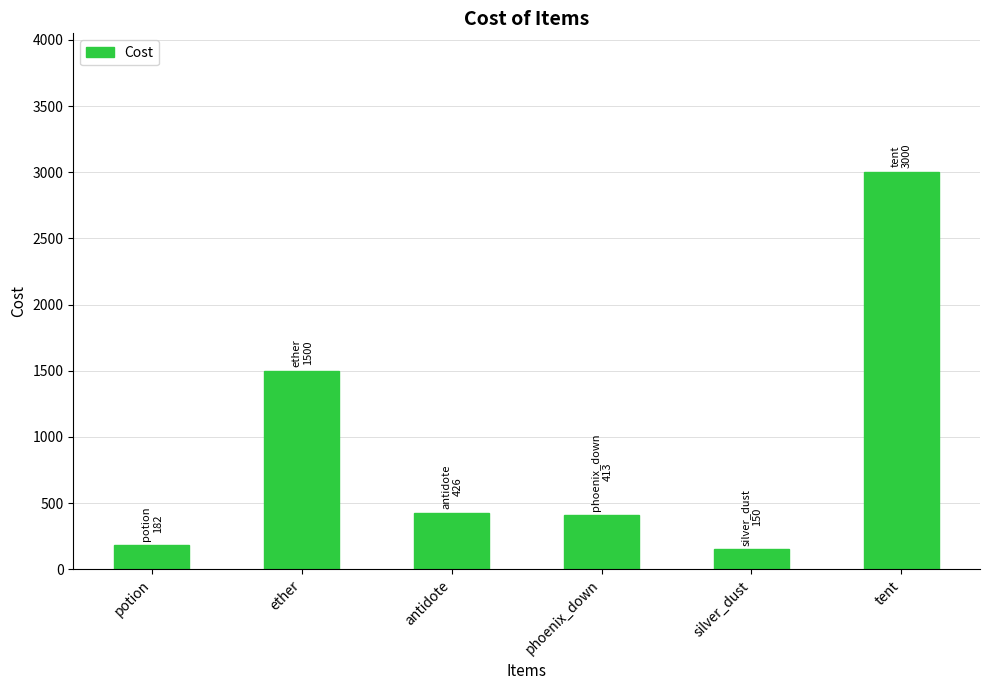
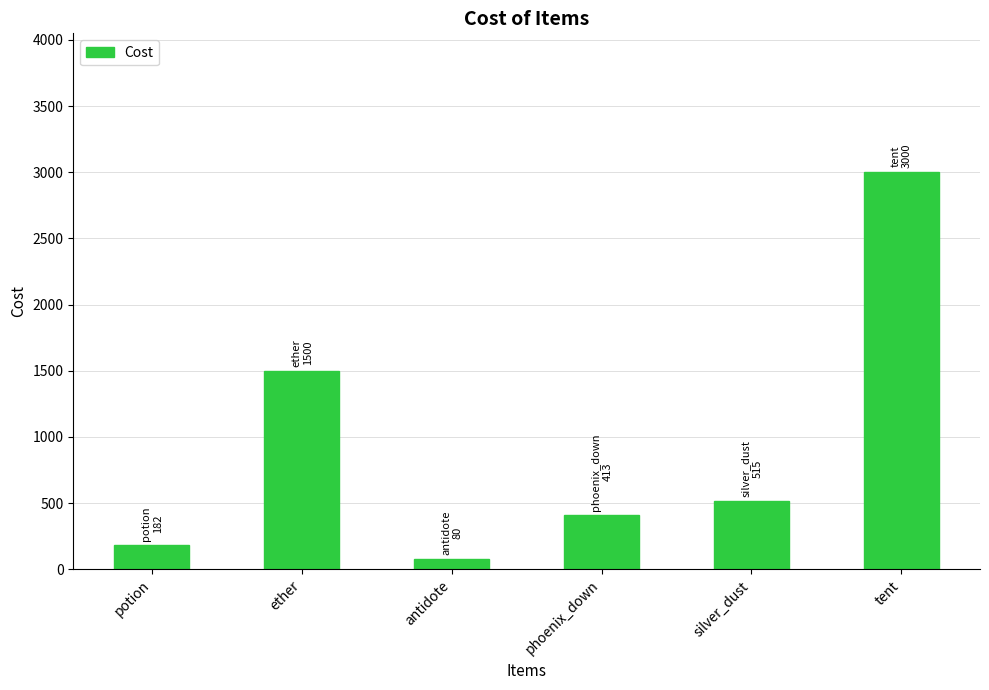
antidote: 426 -> 80
silver_dust: 150 -> 515
